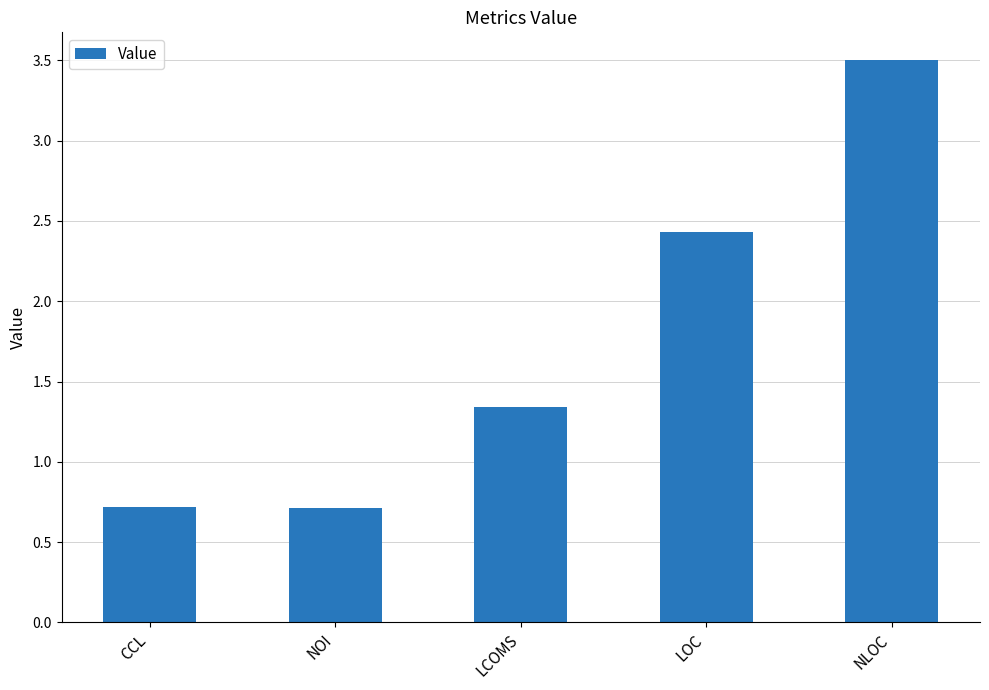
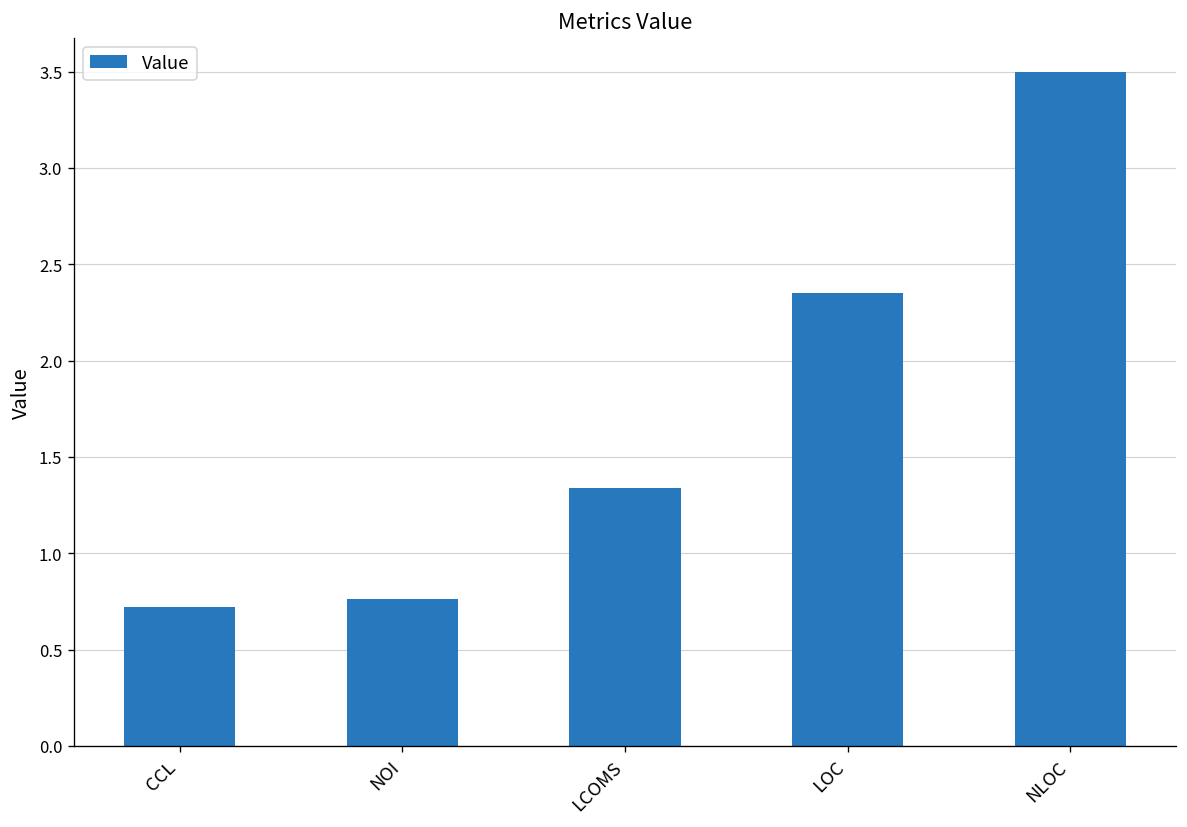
NOI: 0.71 -> 0.76
LOC: 2.43 -> 2.35
